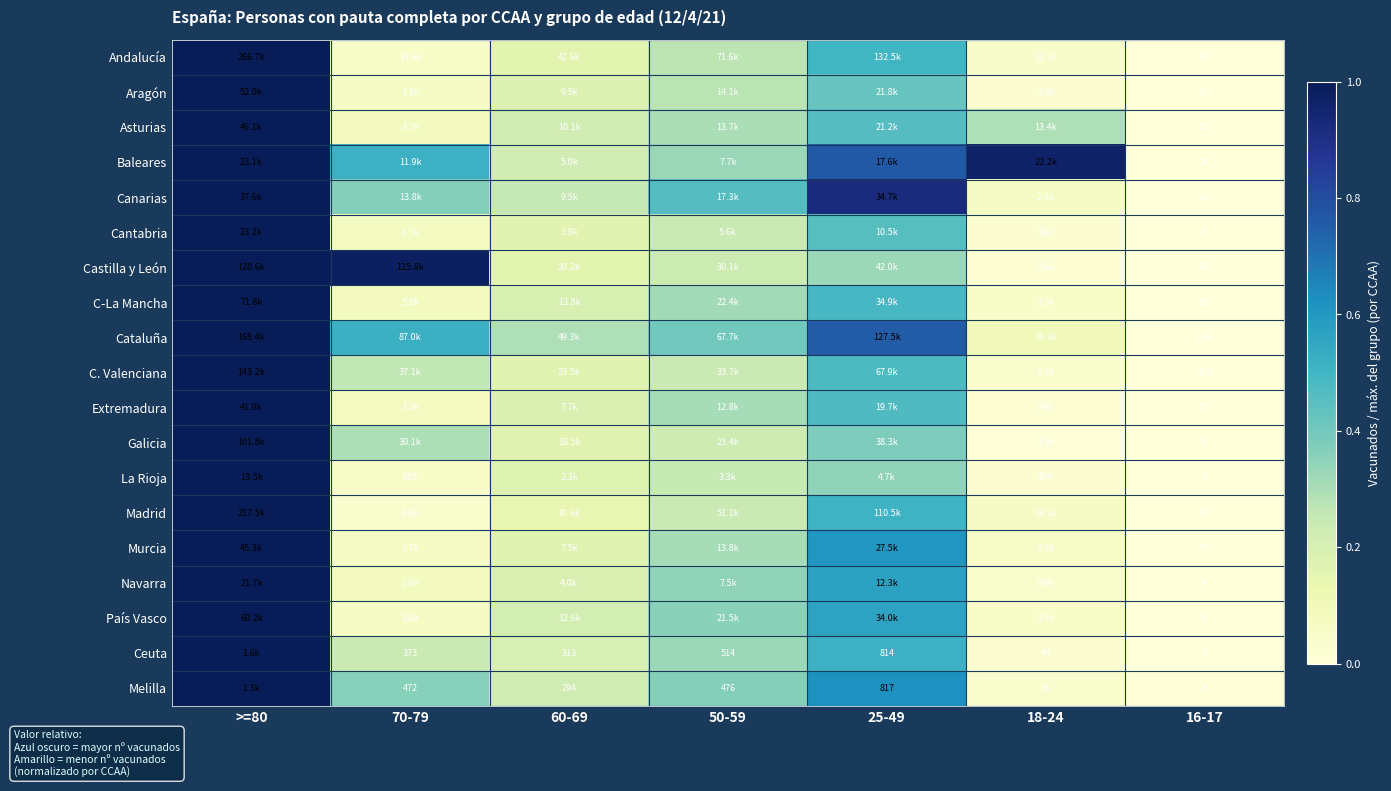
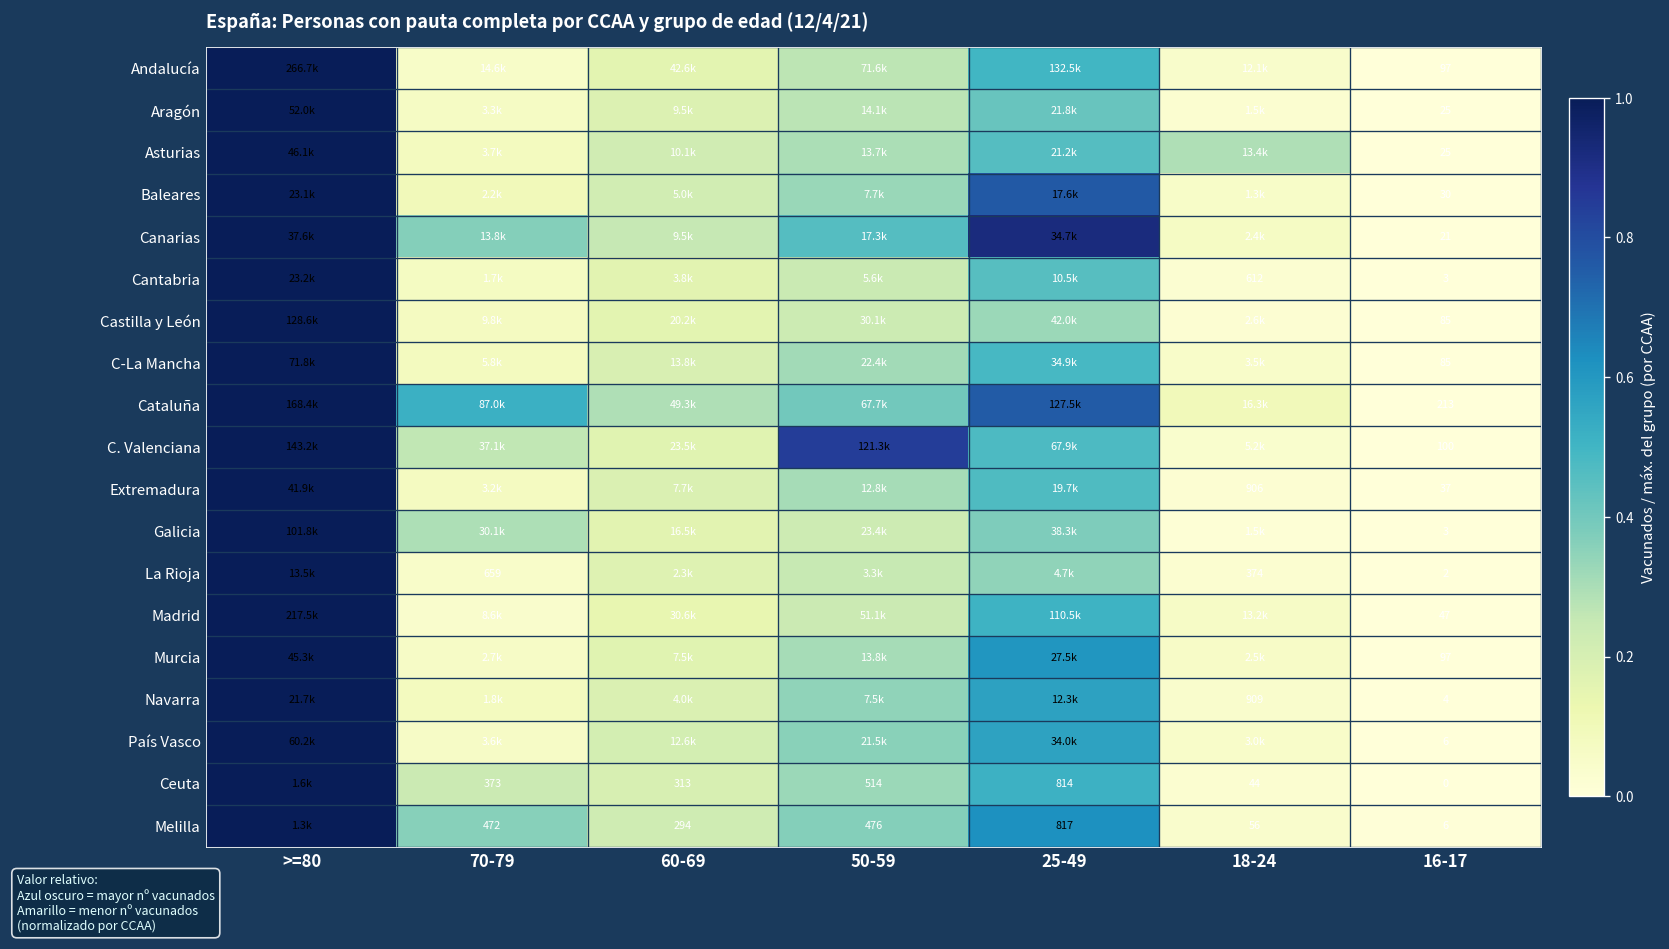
Baleares, 70-79: 11.9k -> 2.2k
Baleares, 18-24: 22.2k -> 1.3k
Castilla y León, 70-79: 125.8k -> 9.8k
C. Valenciana, 50-59: 33.7k -> 121.3k
